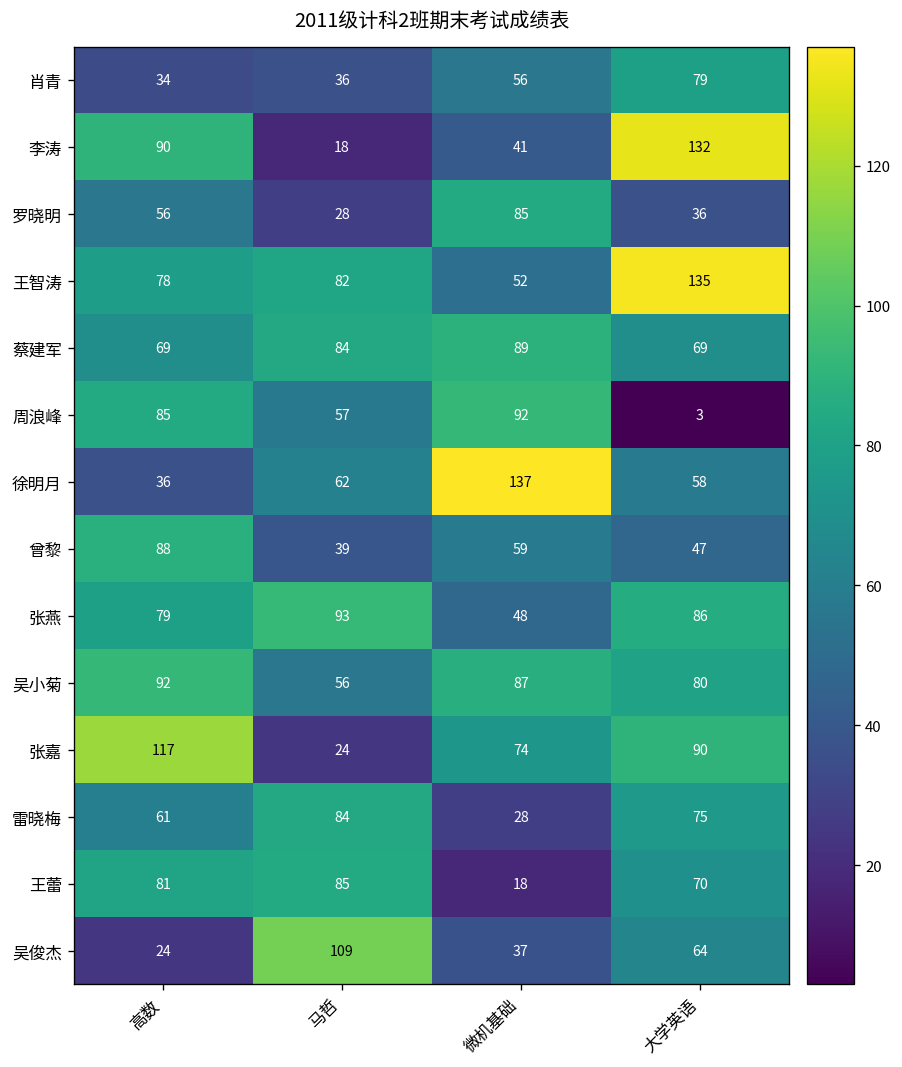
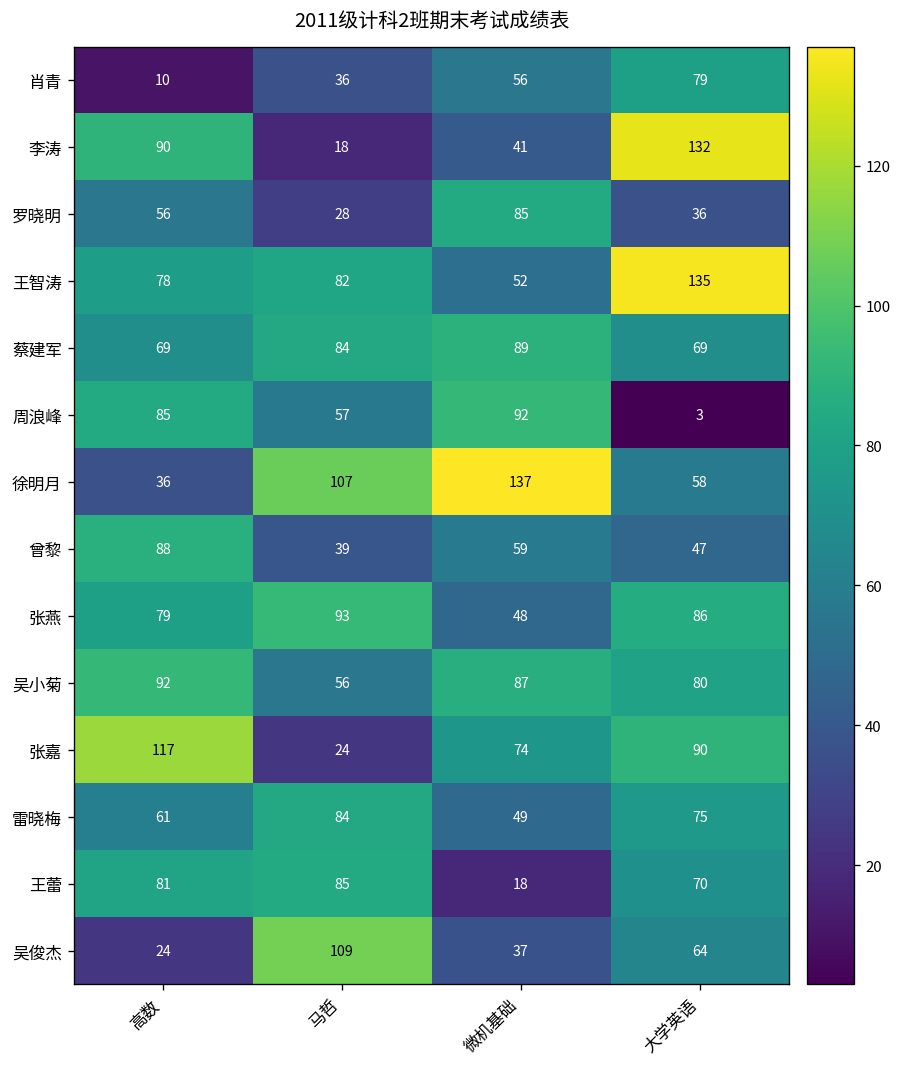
肖青, 高数: 34 -> 10
徐明月, 马哲: 62 -> 107
雷晓梅, 微机基础: 28 -> 49
